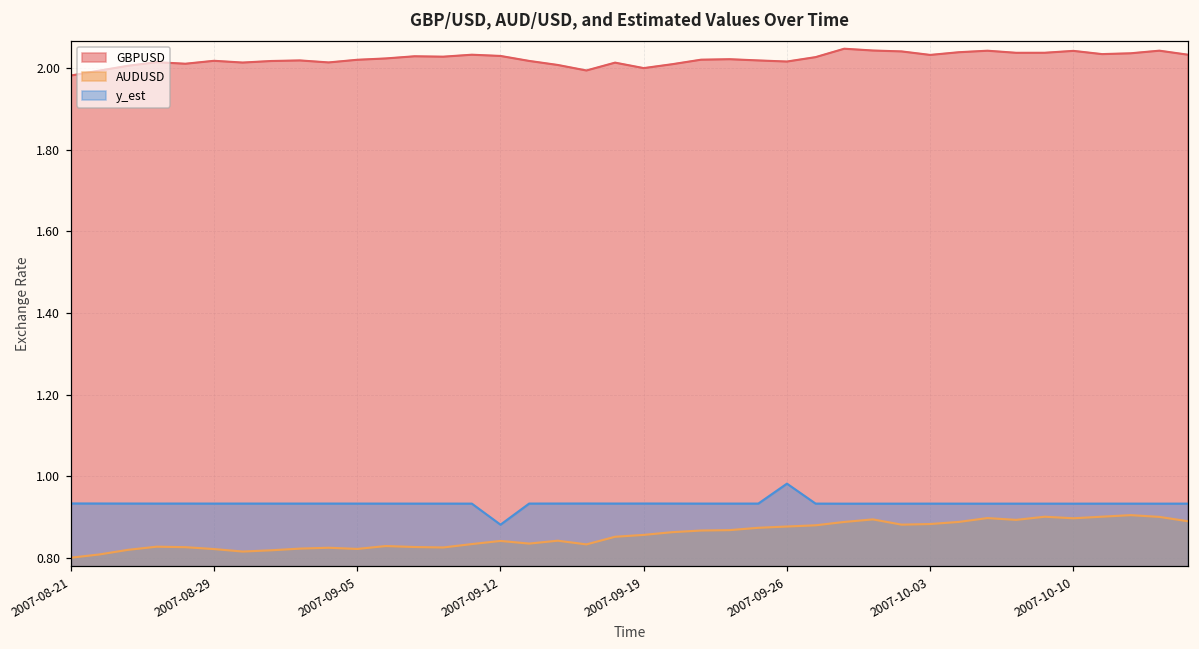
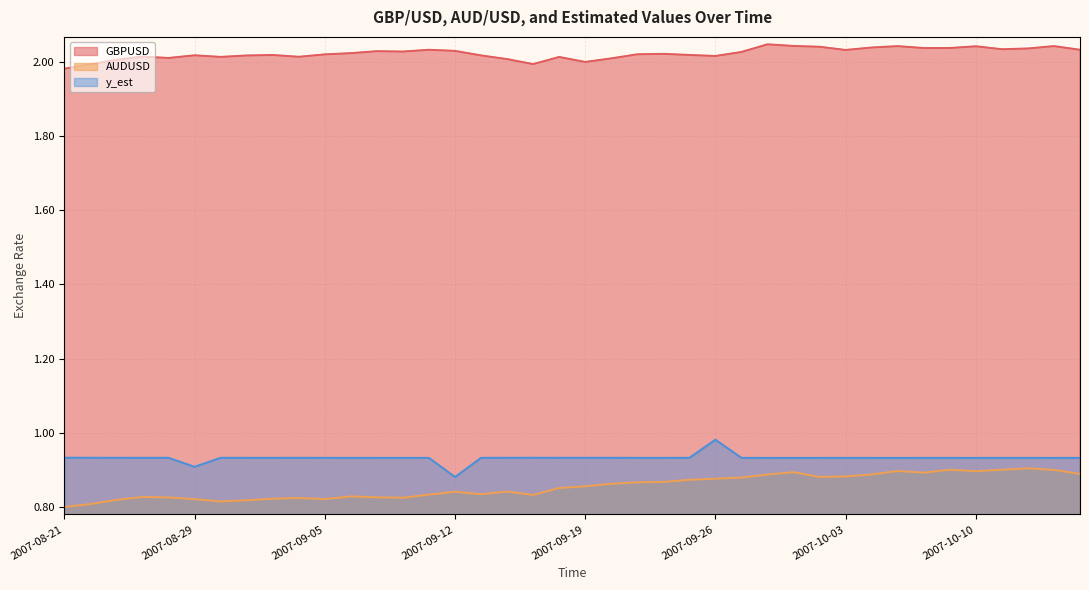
y_est, 2007-08-29: 0.93 -> 0.91
